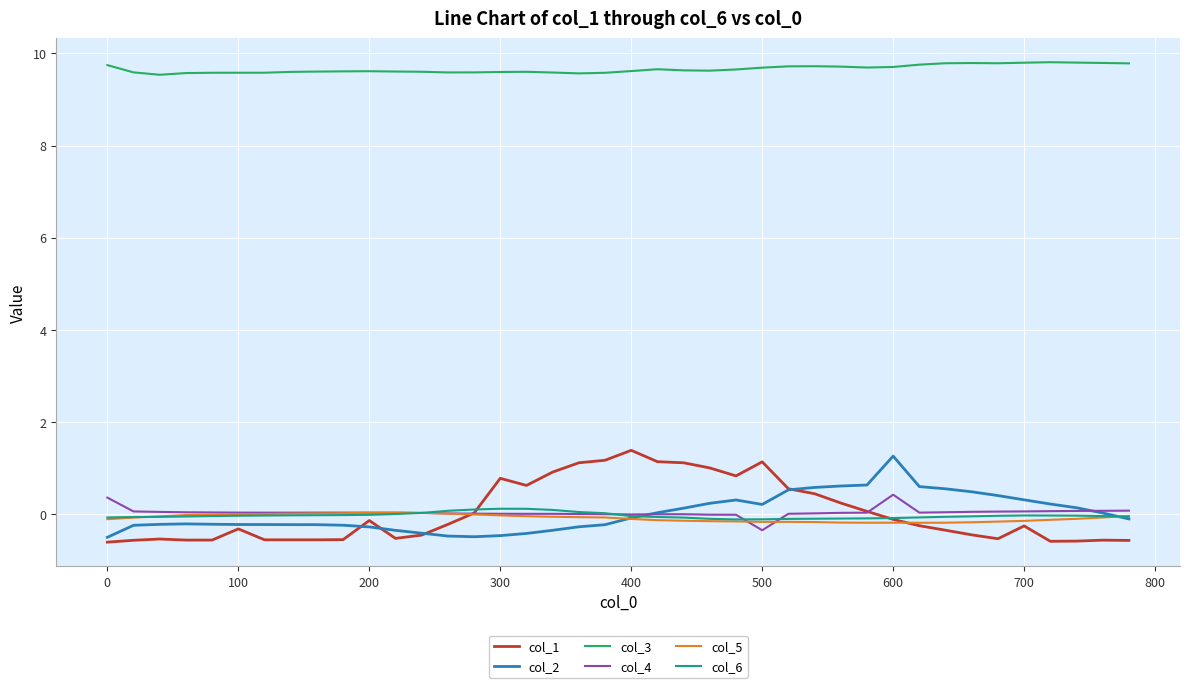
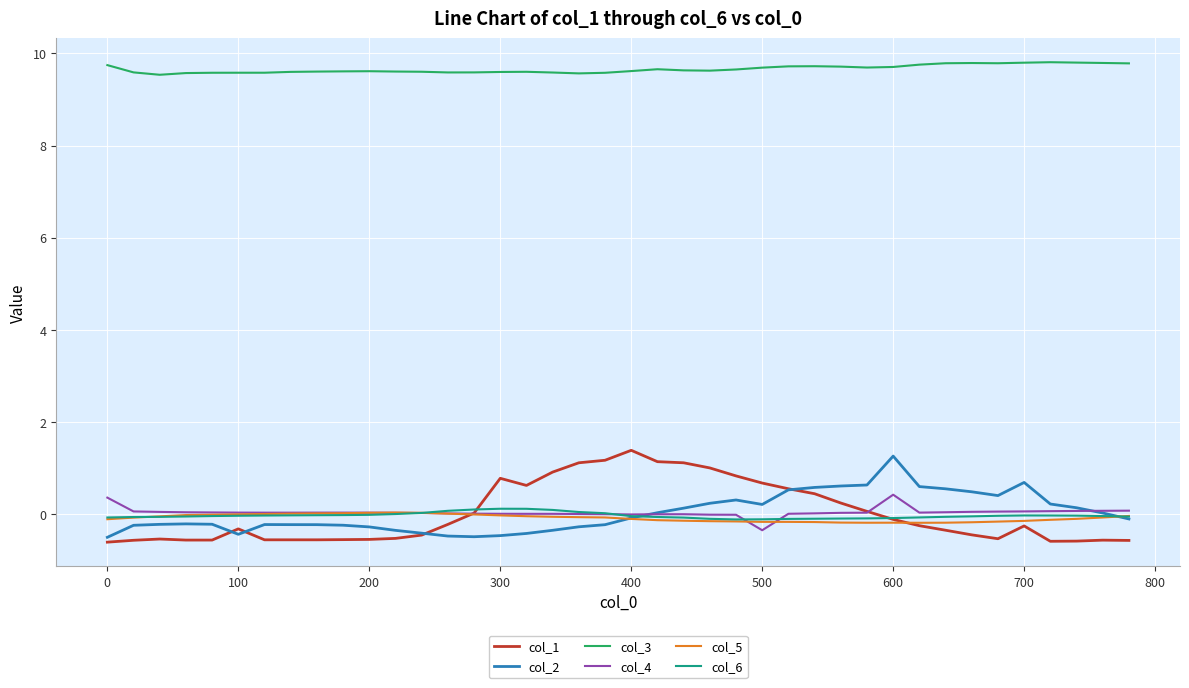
col_2, 100: -0.2 -> -0.4
col_1, 200: -0.1 -> -0.5
col_1, 500: 1.1 -> 0.7
col_2, 700: 0.3 -> 0.7
